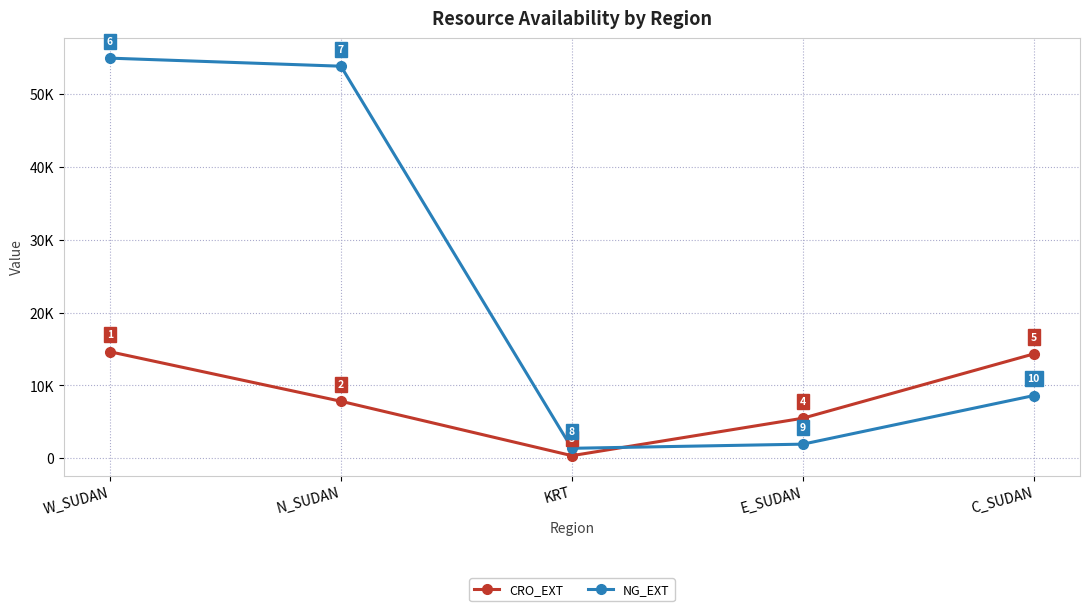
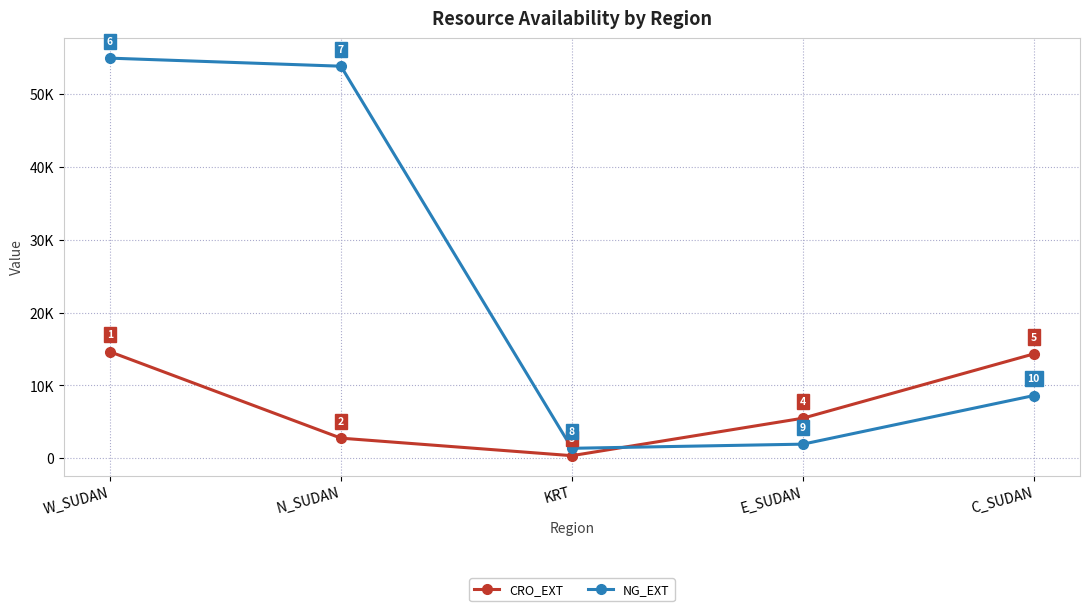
CRO_EXT, N_SUDAN: 8000 -> 3000
